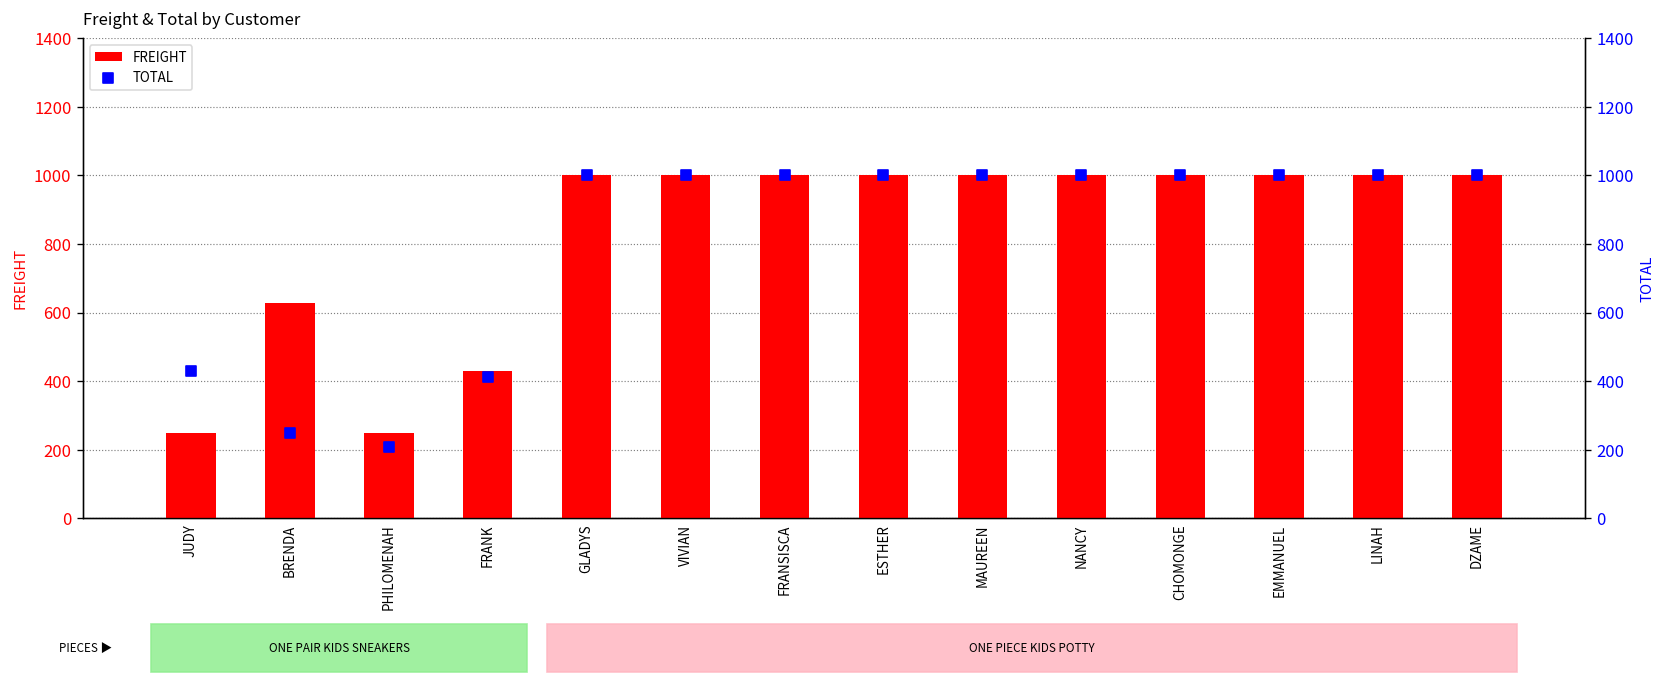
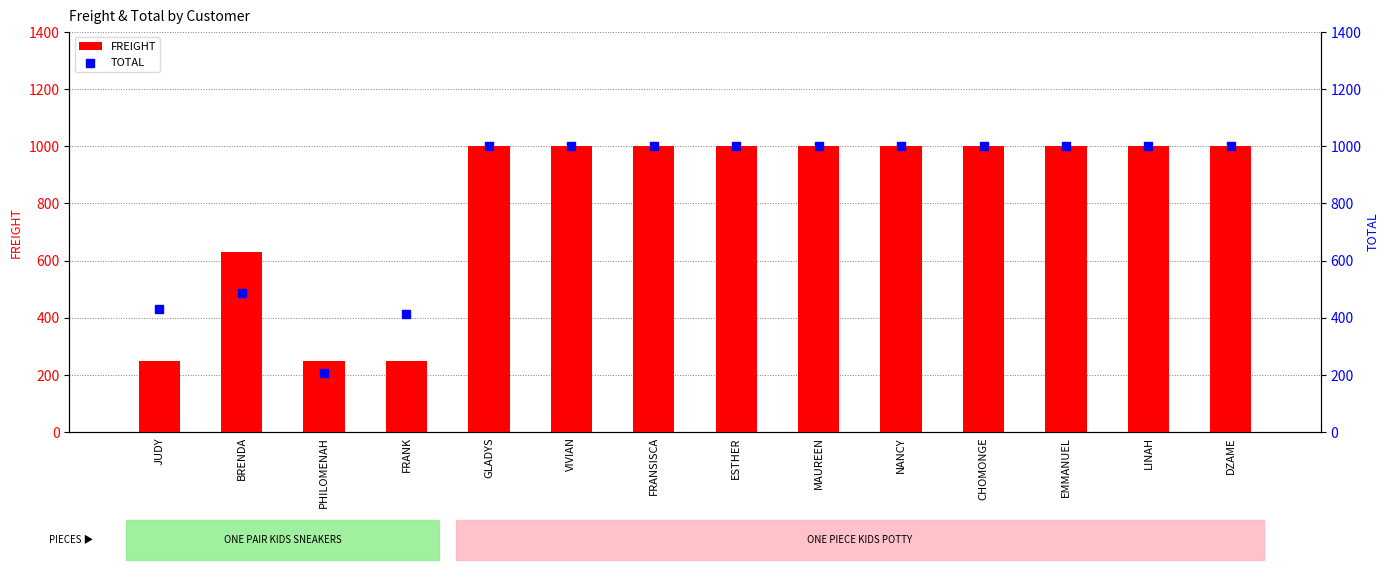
FREIGHT, FRANK: 430 -> 250
TOTAL, BRENDA: 250 -> 490
